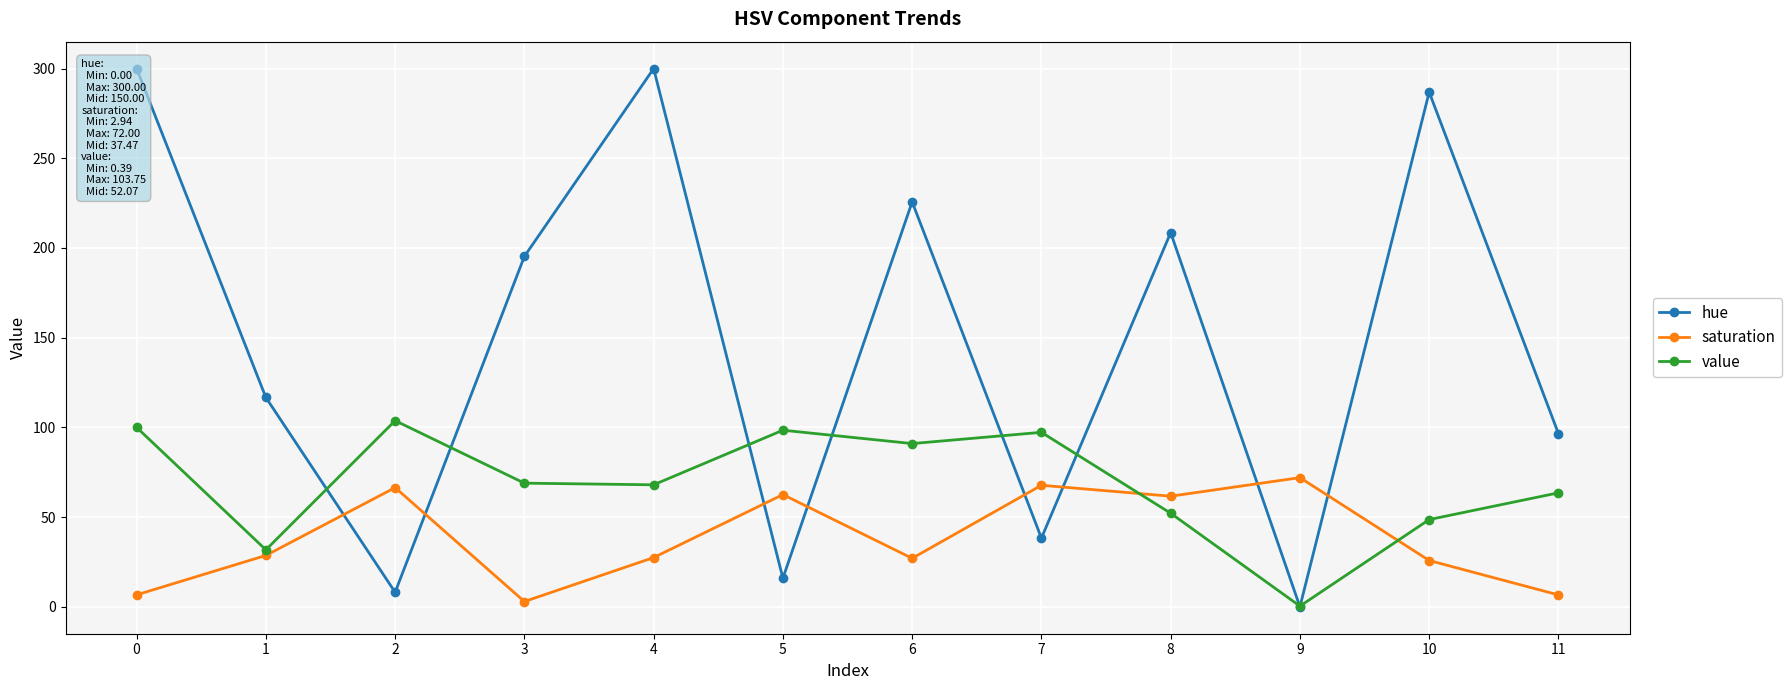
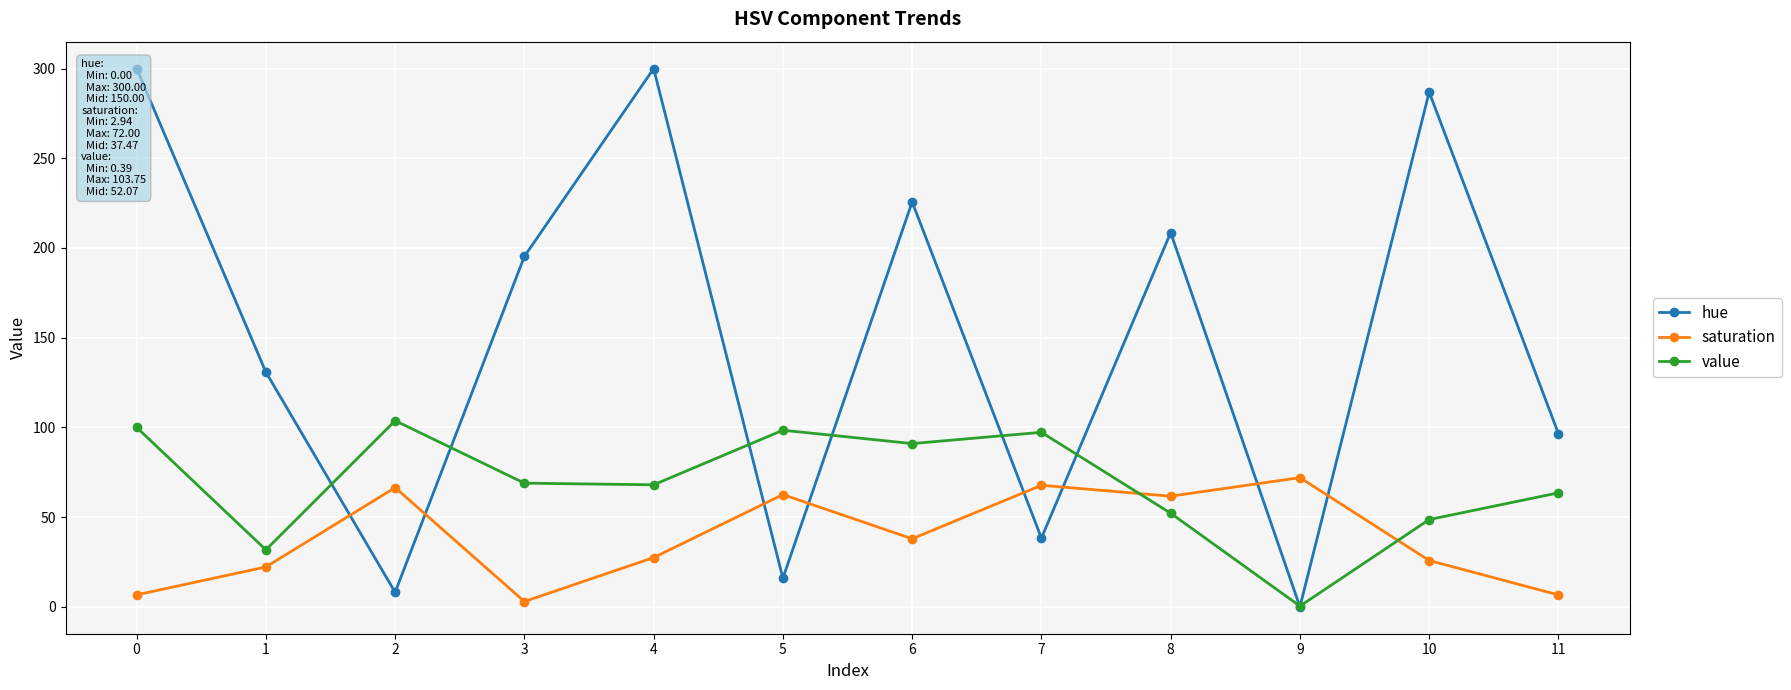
hue, 1: 117 -> 131
saturation, 1: 29 -> 22
saturation, 6: 27 -> 38
